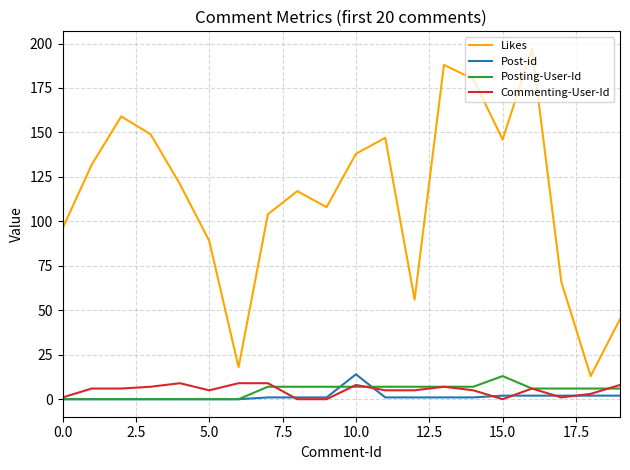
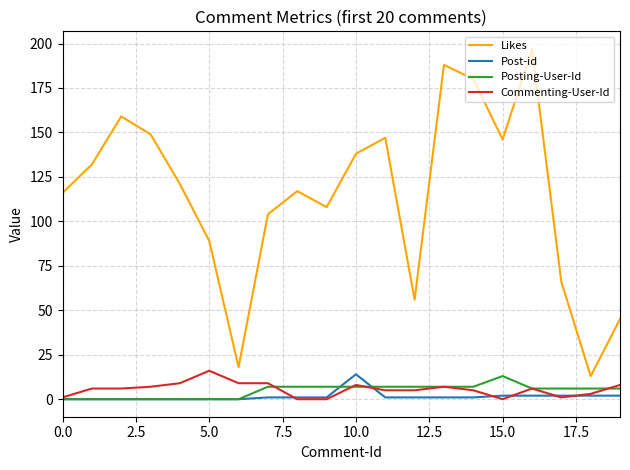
Likes, 0.0: 96 -> 116
Commenting-User-Id, 5.0: 5 -> 16
